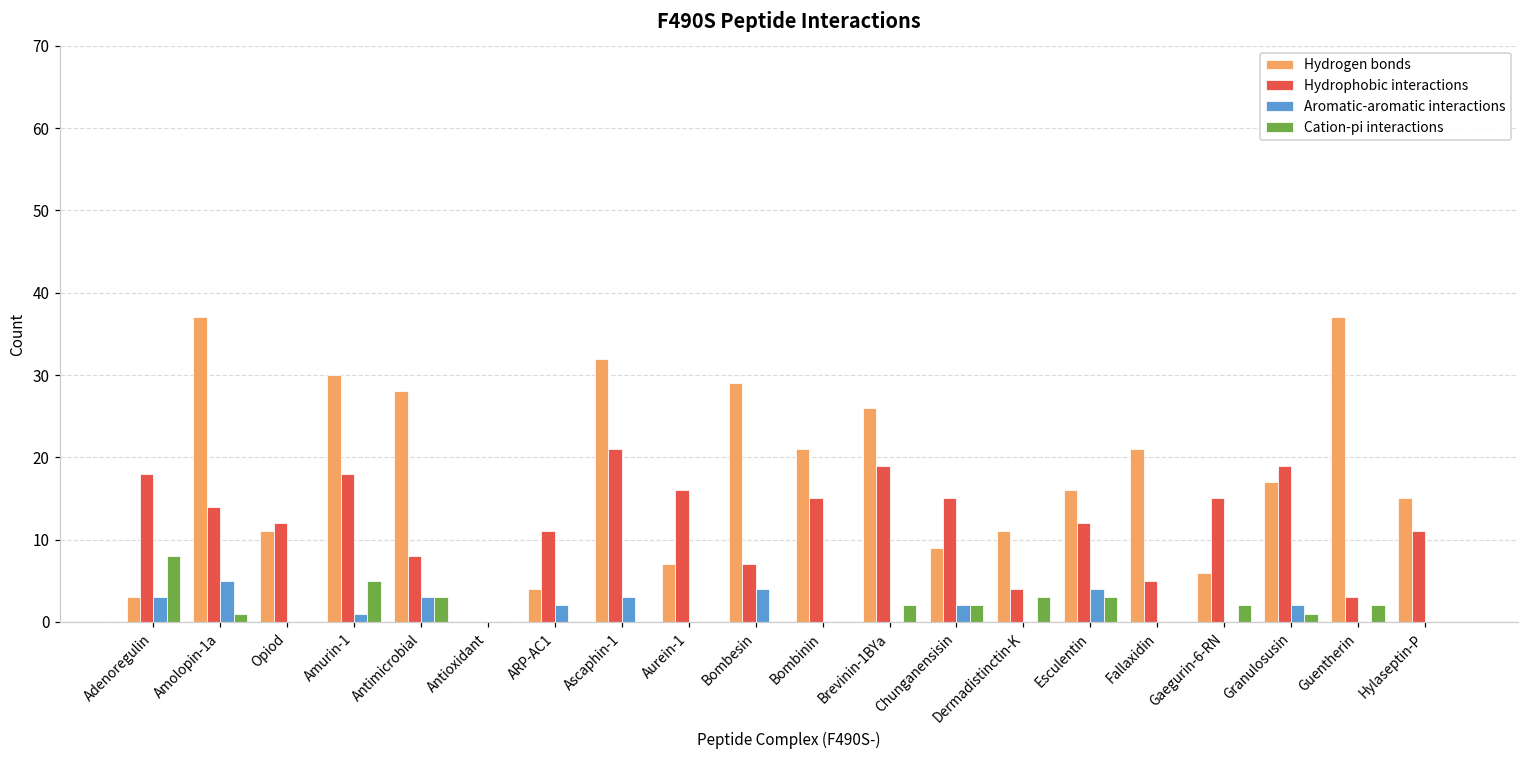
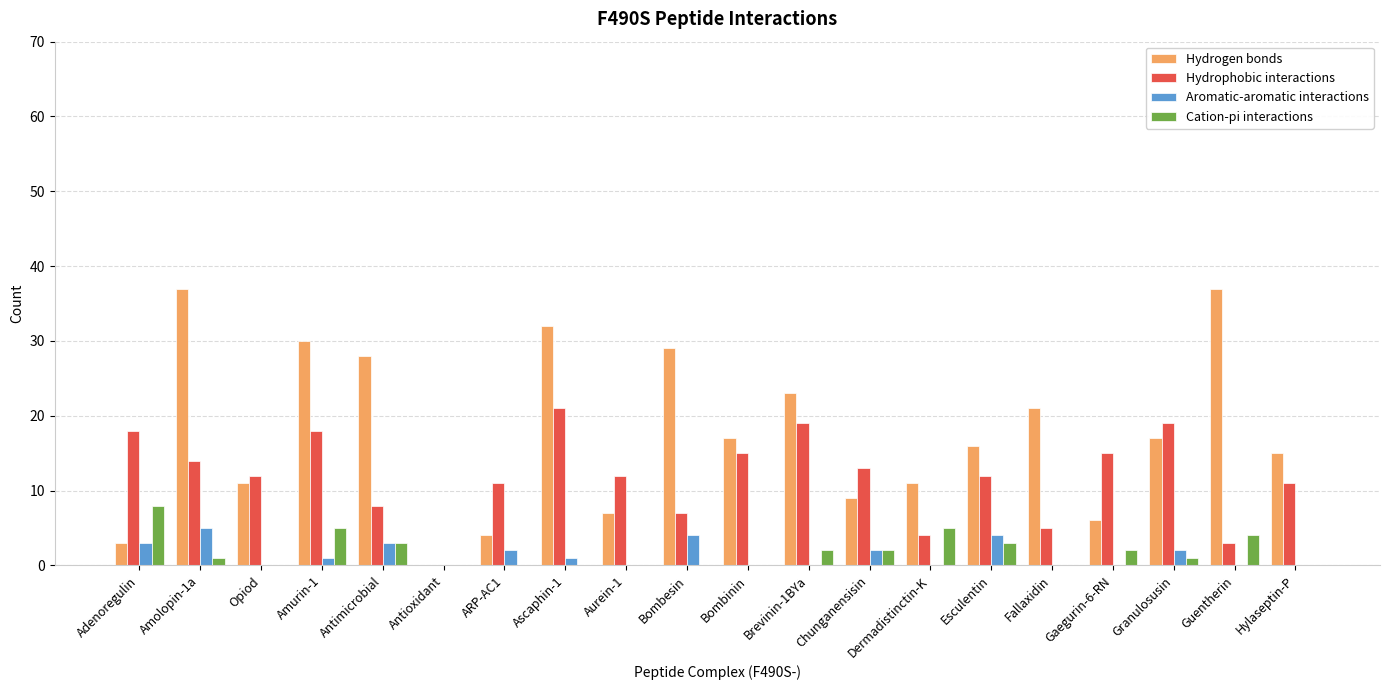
Aromatic-aromatic interactions, Ascaphin-1: 3 -> 1
Hydrophobic interactions, Aurein-1: 16 -> 12
Hydrogen bonds, Bombinin: 21 -> 17
Hydrogen bonds, Brevinin-1BYa: 26 -> 23
Hydrophobic interactions, Chunganensisin: 15 -> 13
Cation-pi interactions, Dermadistinctin-K: 3 -> 5
Cation-pi interactions, Guentherin: 2 -> 4
